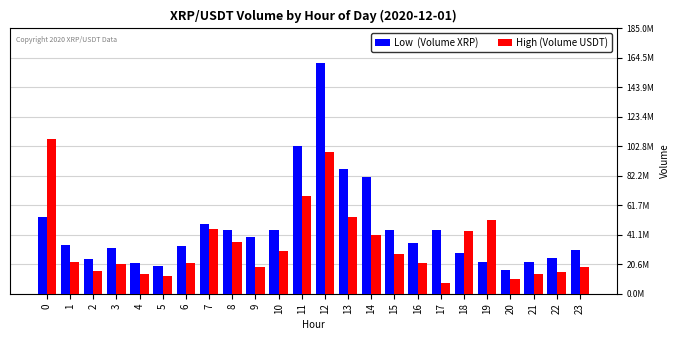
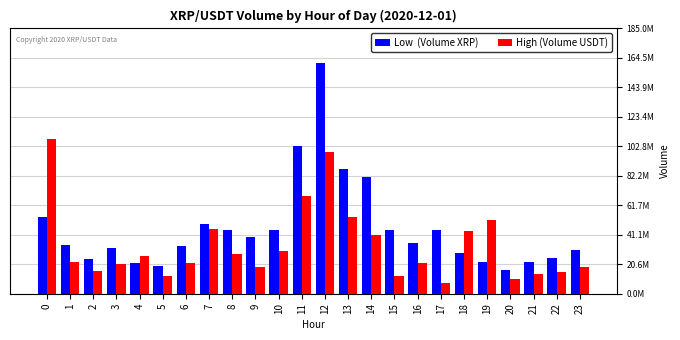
High (Volume USDT), 4: 14000000 -> 26000000
High (Volume USDT), 8: 36000000 -> 28000000
High (Volume USDT), 15: 28000000 -> 13000000
